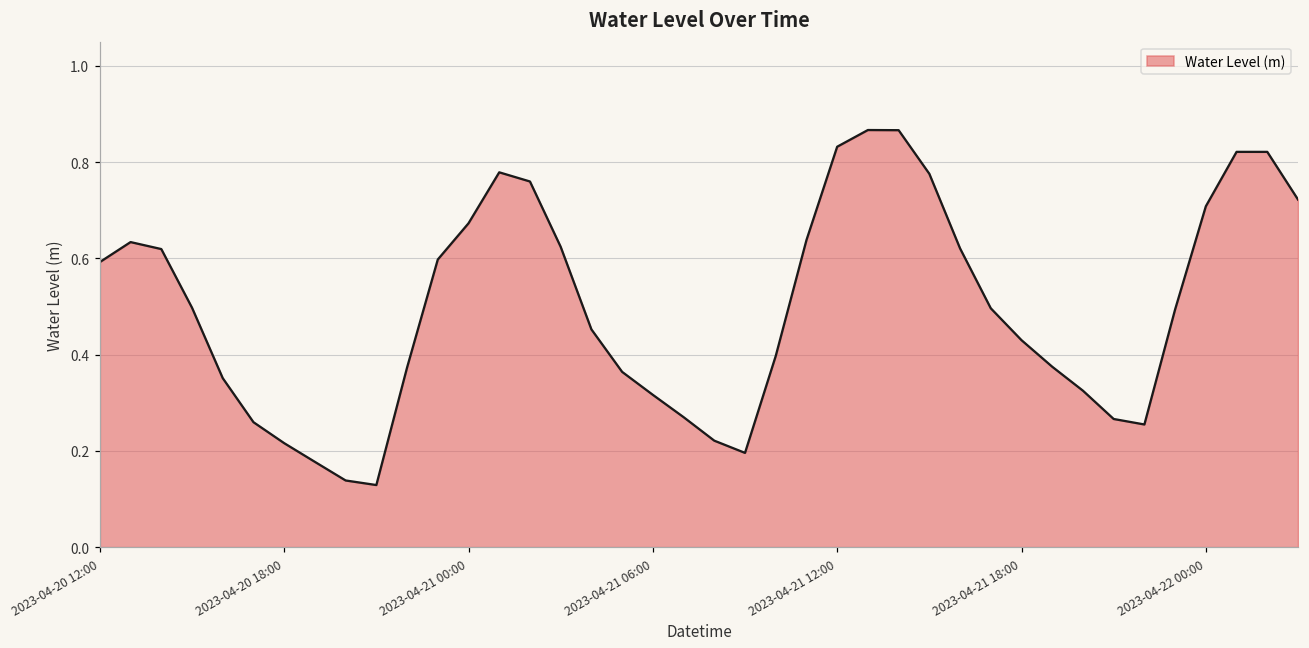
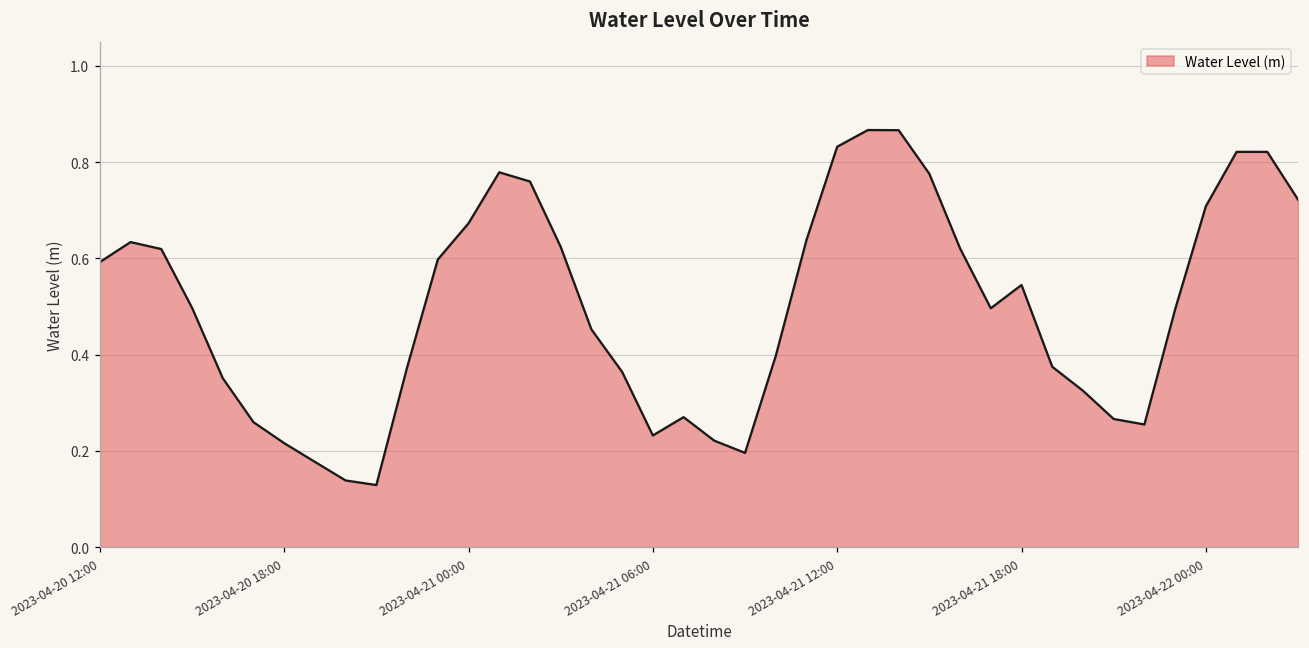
2023-04-21 06:00: 0.32 -> 0.23
2023-04-21 18:00: 0.43 -> 0.54
